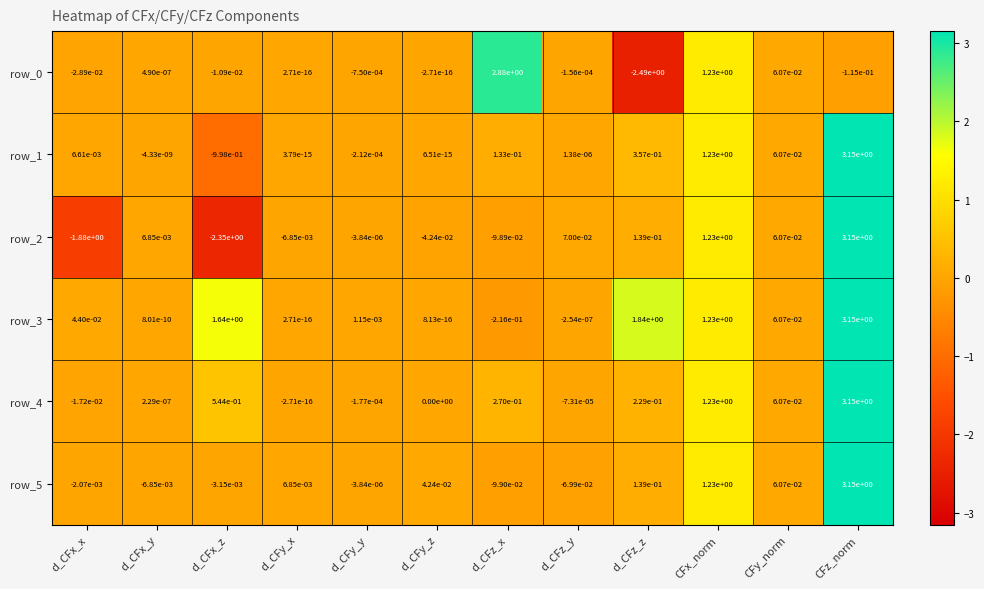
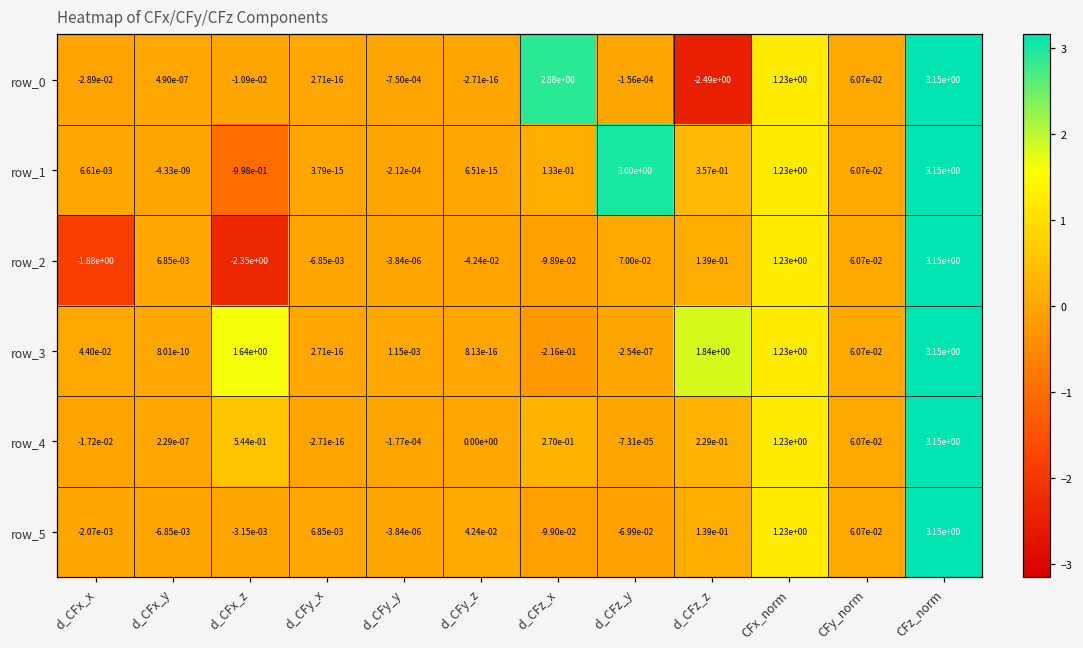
row_0, CFz_norm: -1.15e-01 -> 3.15e+00
row_1, d_CFz_y: 1.38e-06 -> 3.00e+00
